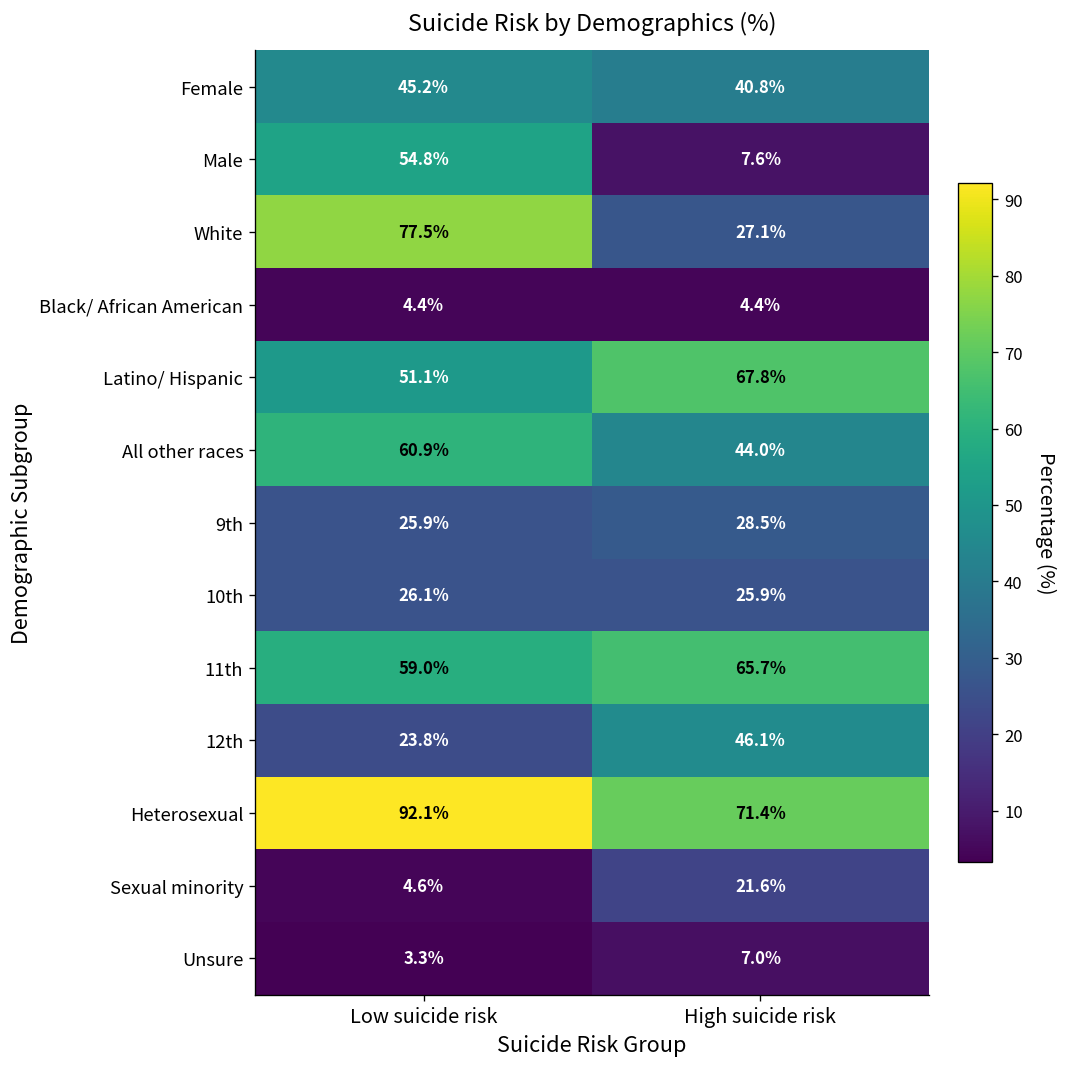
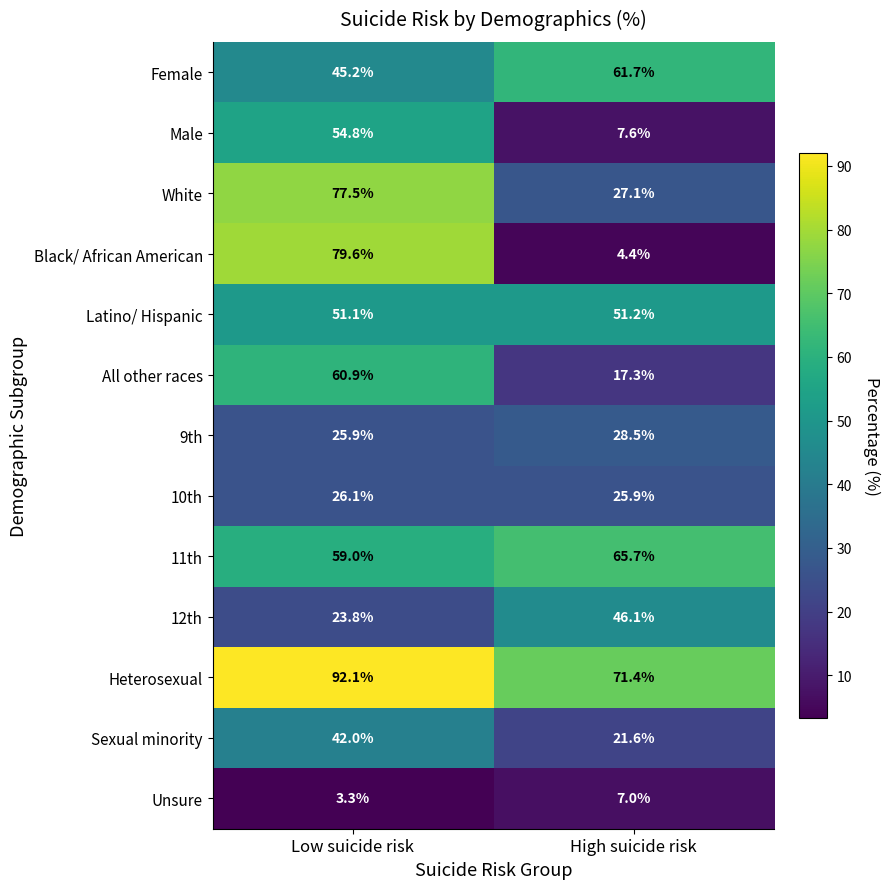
Female, High suicide risk: 40.8% -> 61.7%
Black/ African American, Low suicide risk: 4.4% -> 79.6%
Latino/ Hispanic, High suicide risk: 67.8% -> 51.2%
All other races, High suicide risk: 44.0% -> 17.3%
Sexual minority, Low suicide risk: 4.6% -> 42.0%
